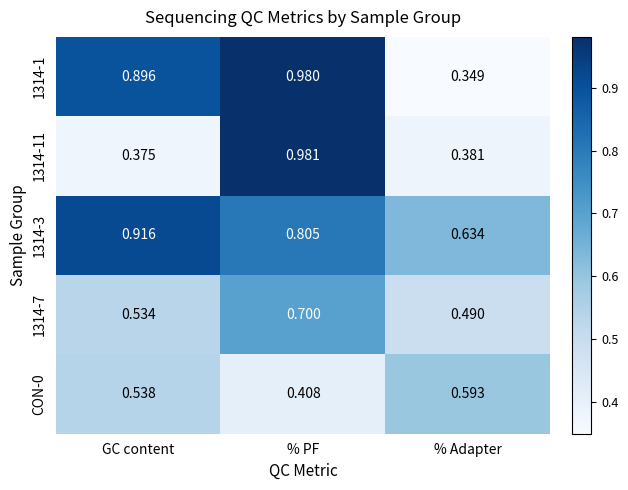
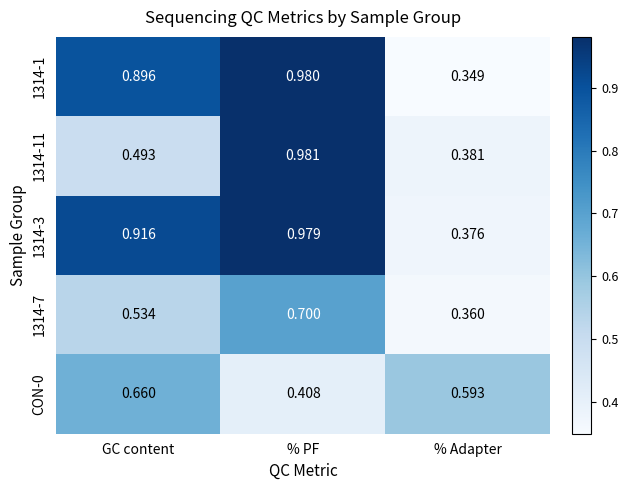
1314-11, GC content: 0.375 -> 0.493
1314-3, % PF: 0.805 -> 0.979
1314-3, % Adapter: 0.634 -> 0.376
1314-7, % Adapter: 0.490 -> 0.360
CON-0, GC content: 0.538 -> 0.660
